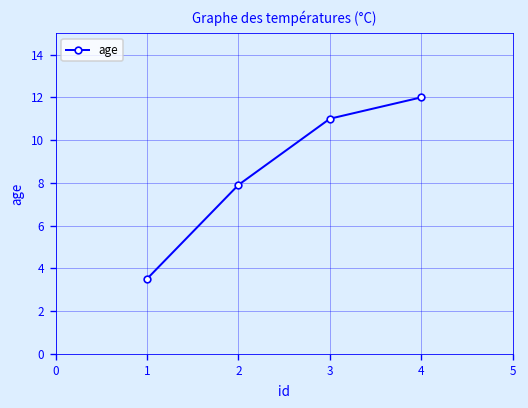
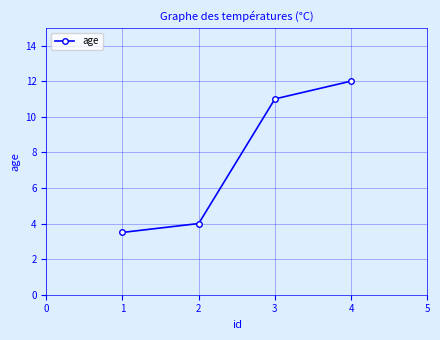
2: 7.9 -> 4.0
